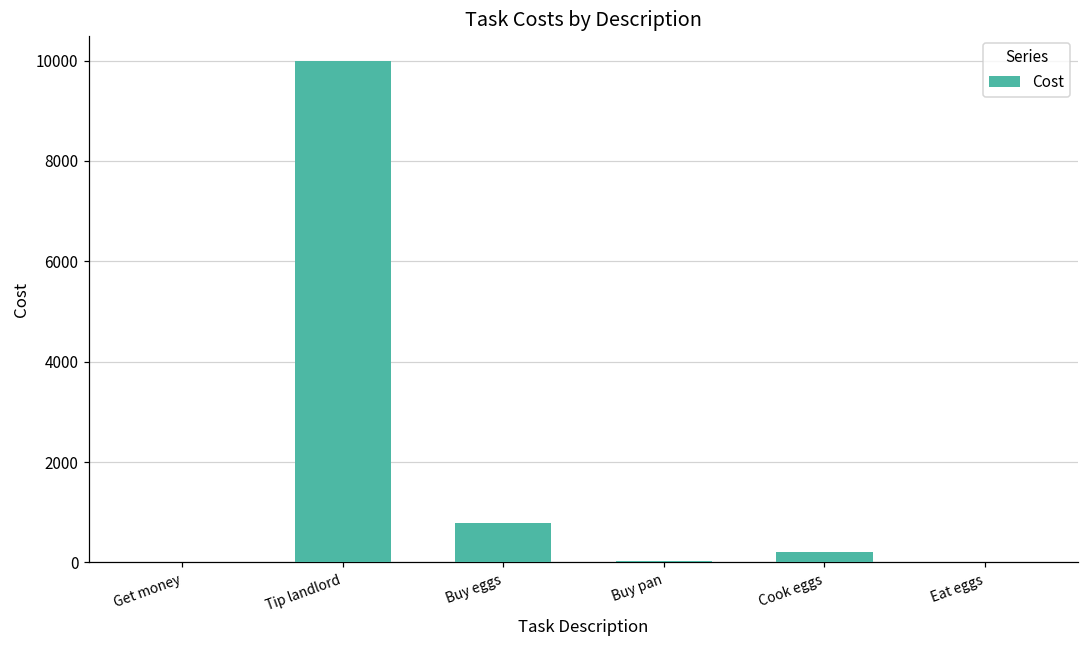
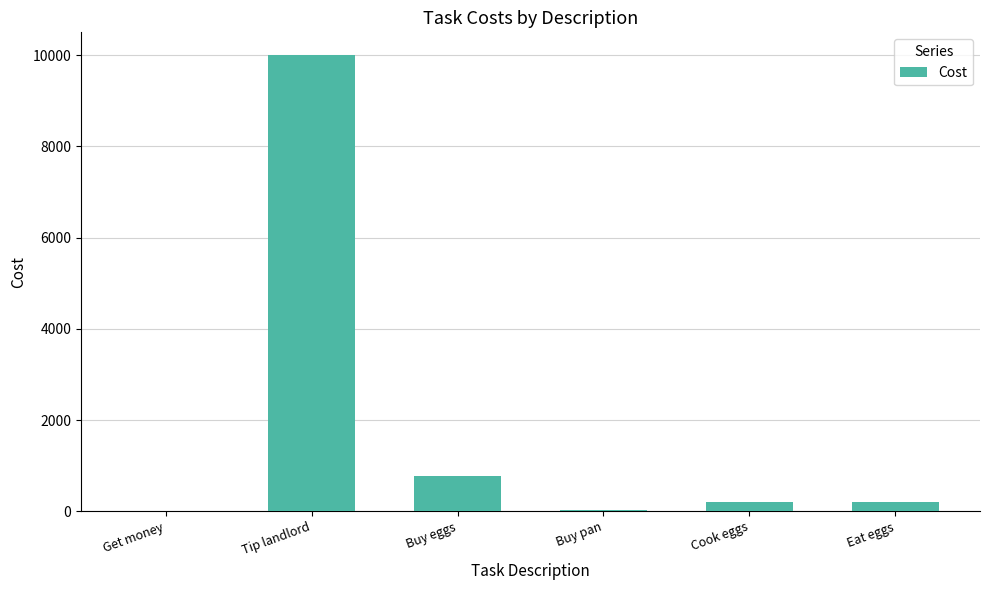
Eat eggs: 0 -> 200
